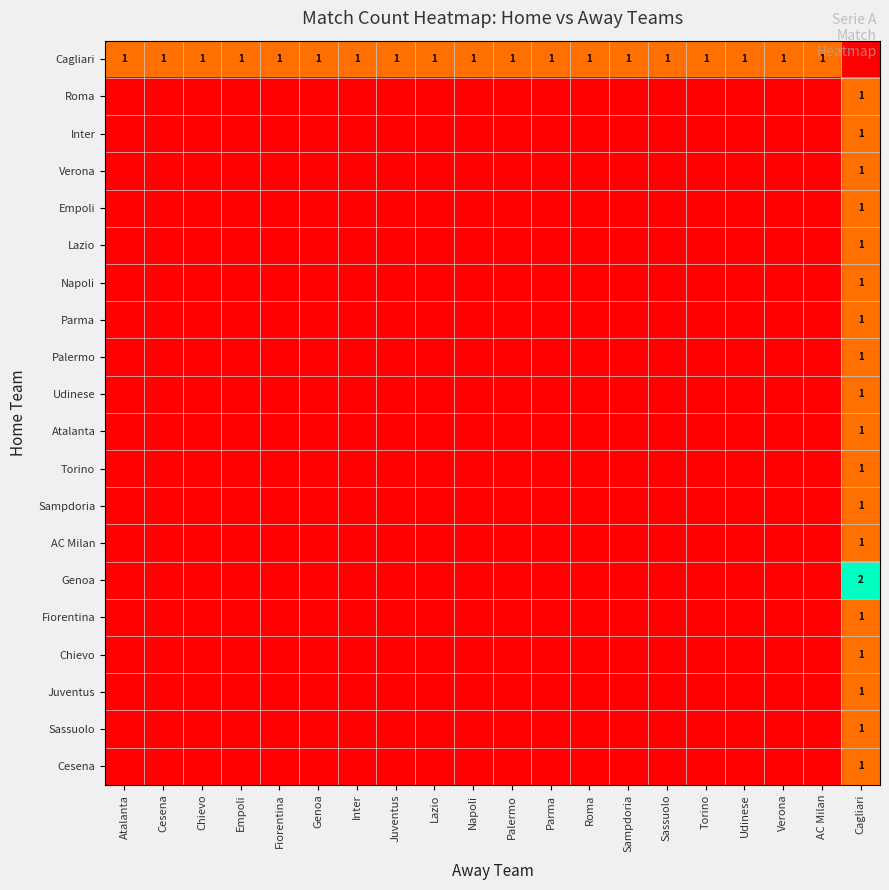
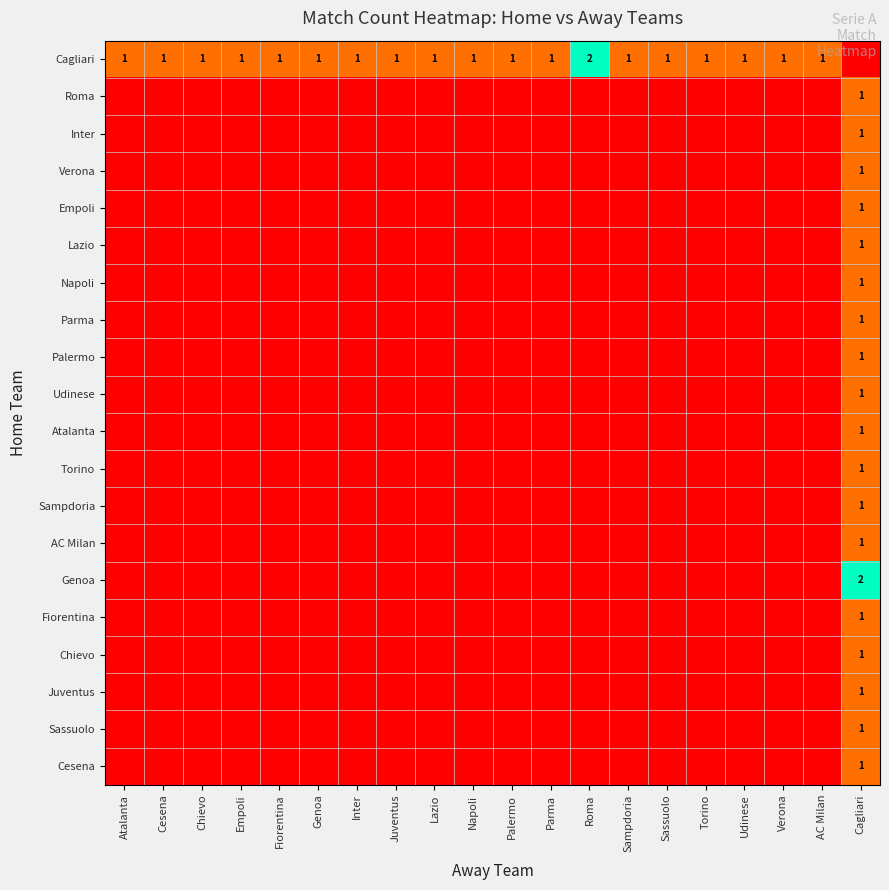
Cagliari, Roma: 1 -> 2
